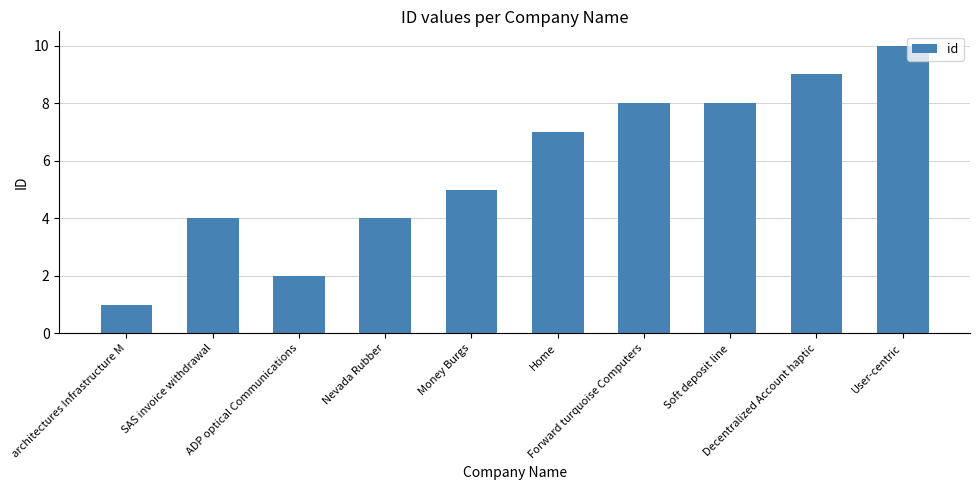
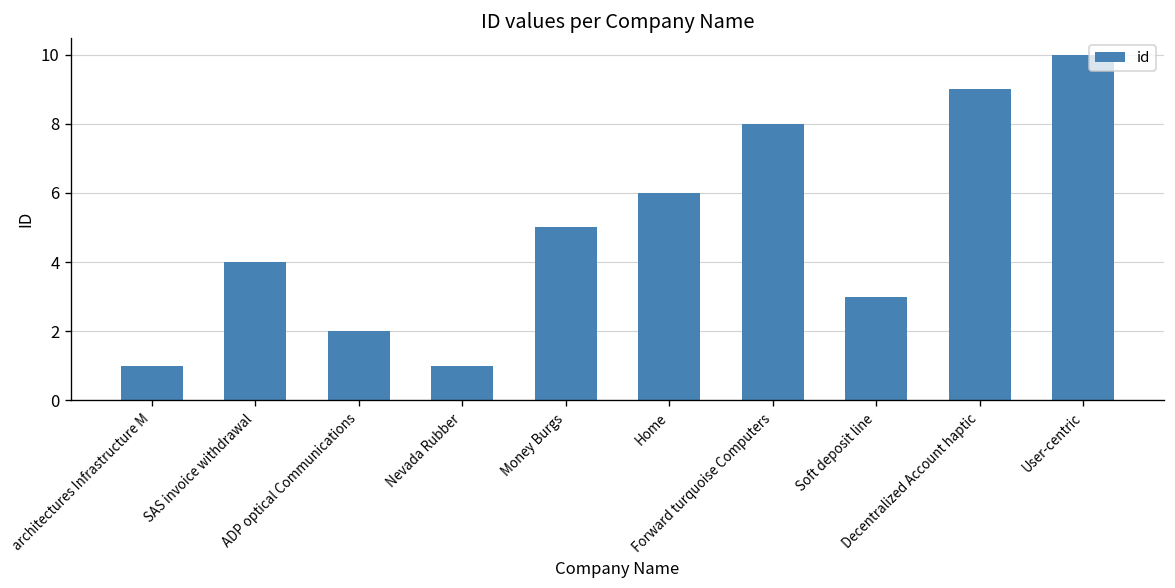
Nevada Rubber: 4 -> 1
Home: 7 -> 6
Soft deposit line: 8 -> 3
